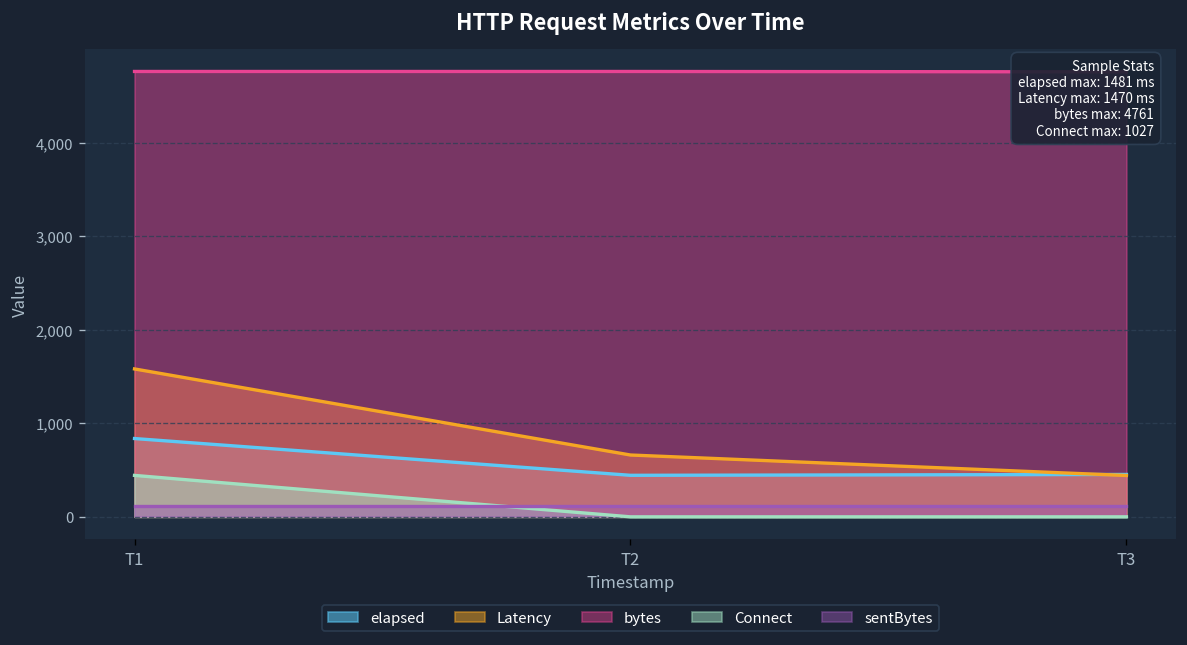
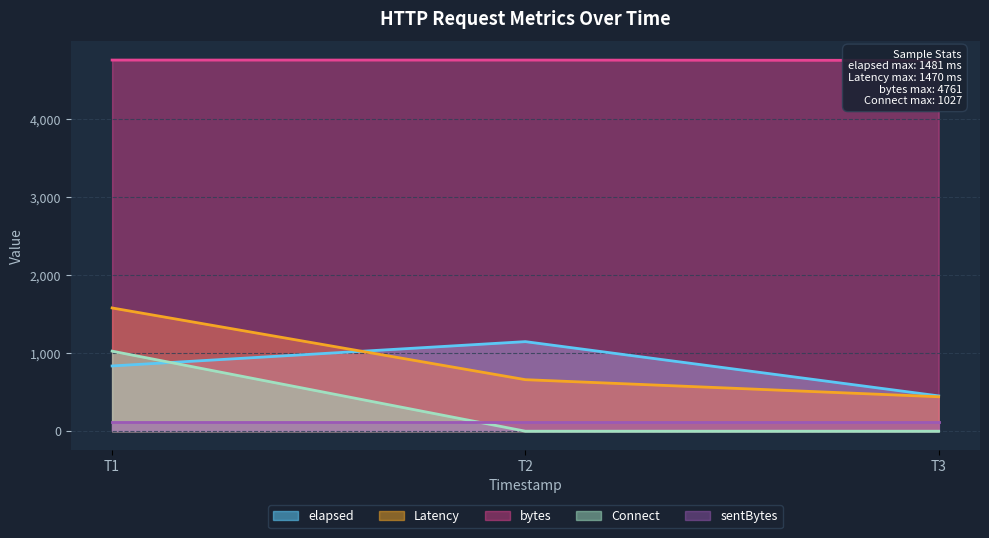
Connect, T1: 400 -> 1,000
elapsed, T2: 400 -> 1,100
